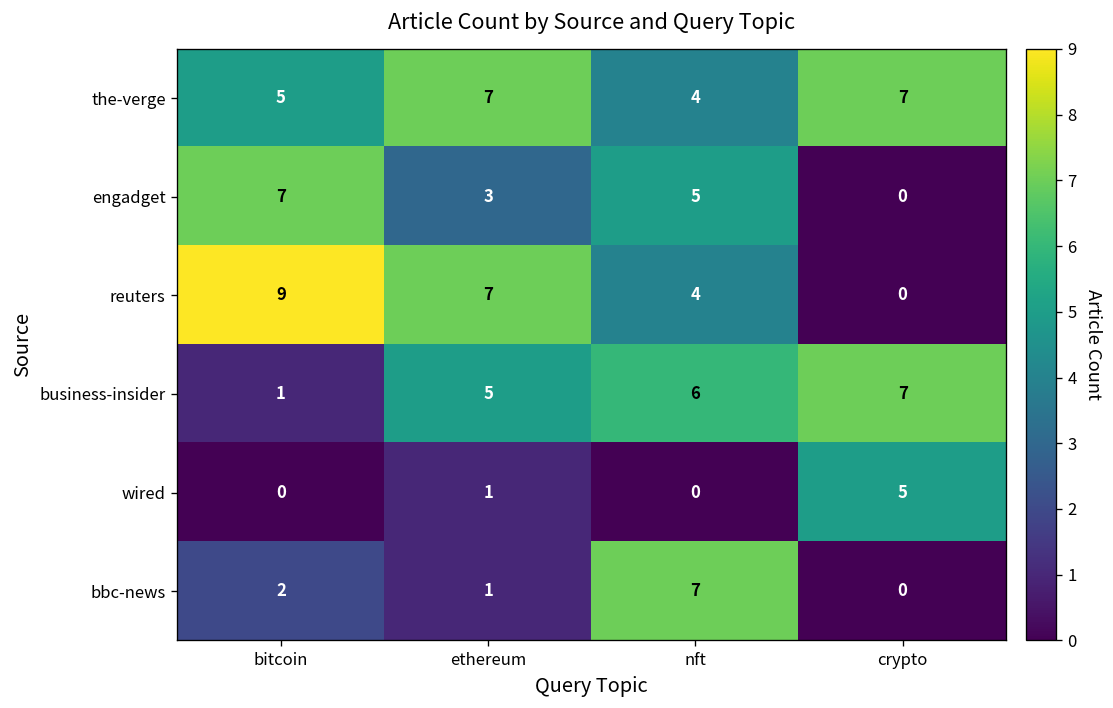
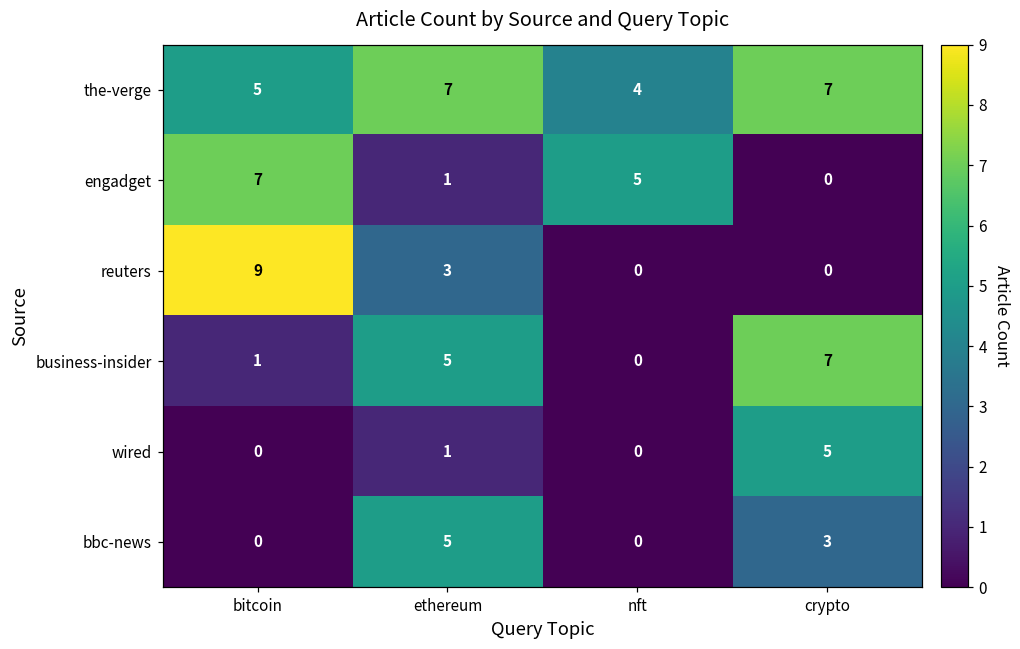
engadget, ethereum: 3 -> 1
reuters, ethereum: 7 -> 3
reuters, nft: 4 -> 0
business-insider, nft: 6 -> 0
bbc-news, bitcoin: 2 -> 0
bbc-news, ethereum: 1 -> 5
bbc-news, nft: 7 -> 0
bbc-news, crypto: 0 -> 3
